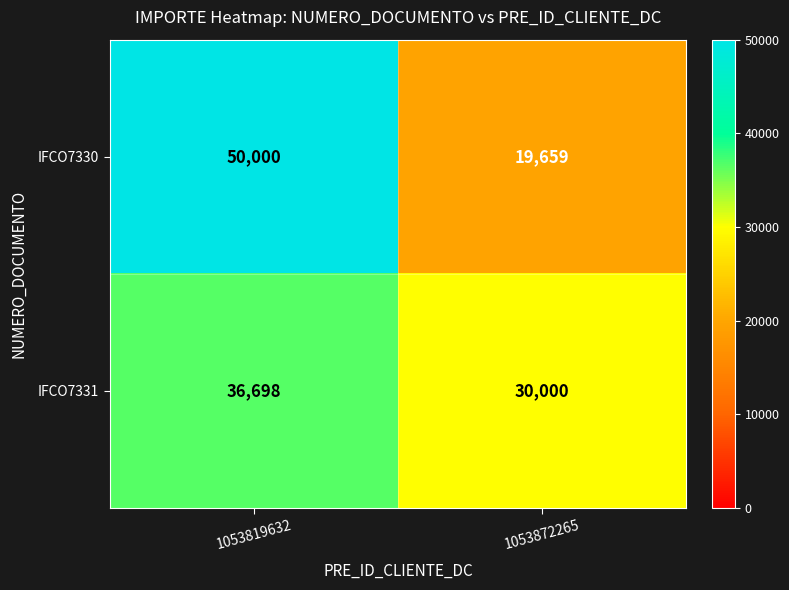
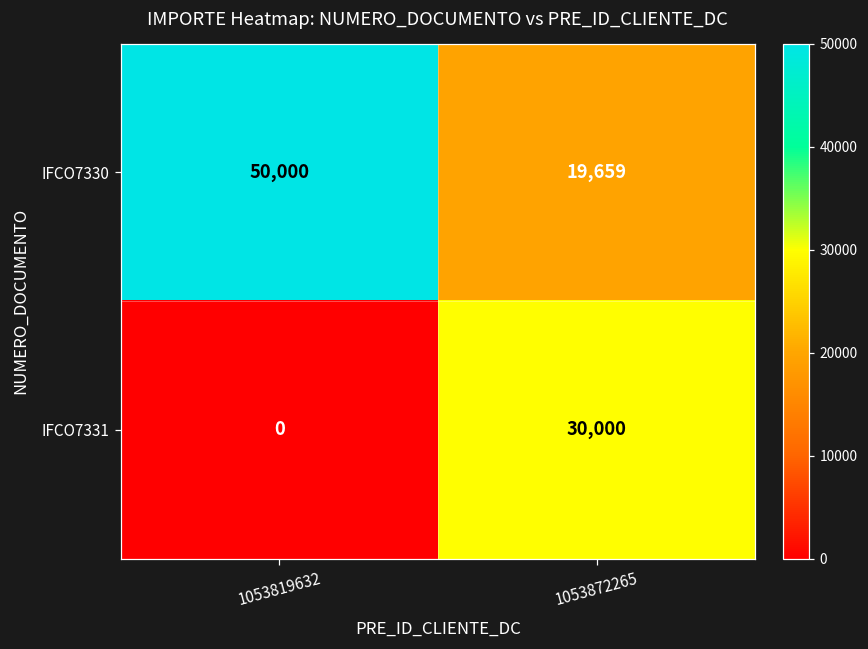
IFCO7331, 1053819632: 36,698 -> 0
